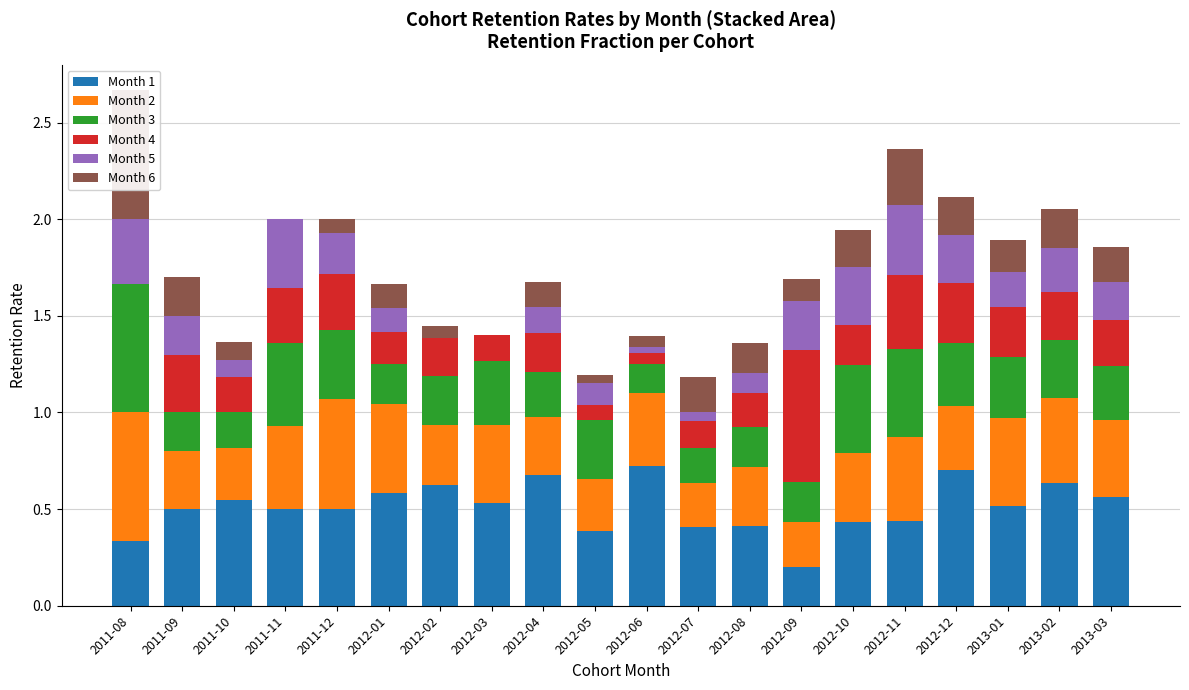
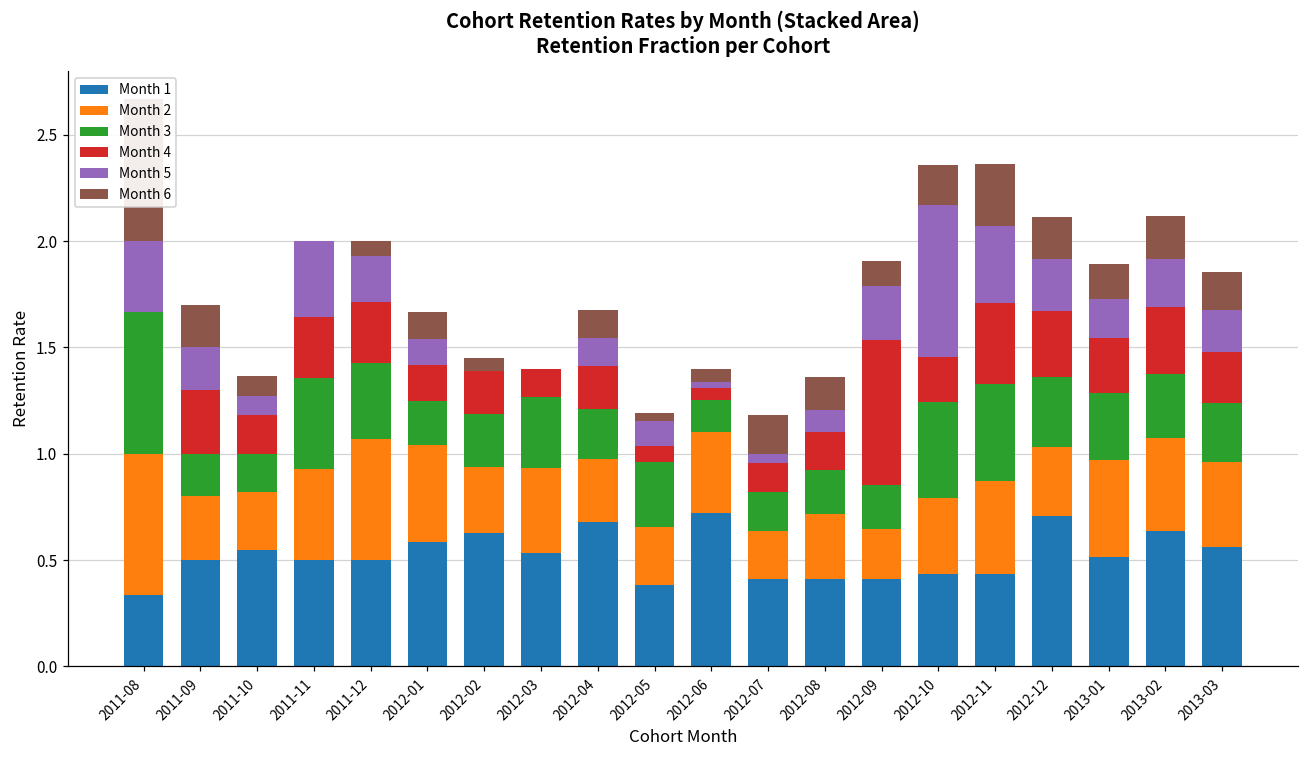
Month 1, 2012-09: 0.20 -> 0.41
Month 5, 2012-10: 0.30 -> 0.72
Month 4, 2013-02: 0.25 -> 0.31
